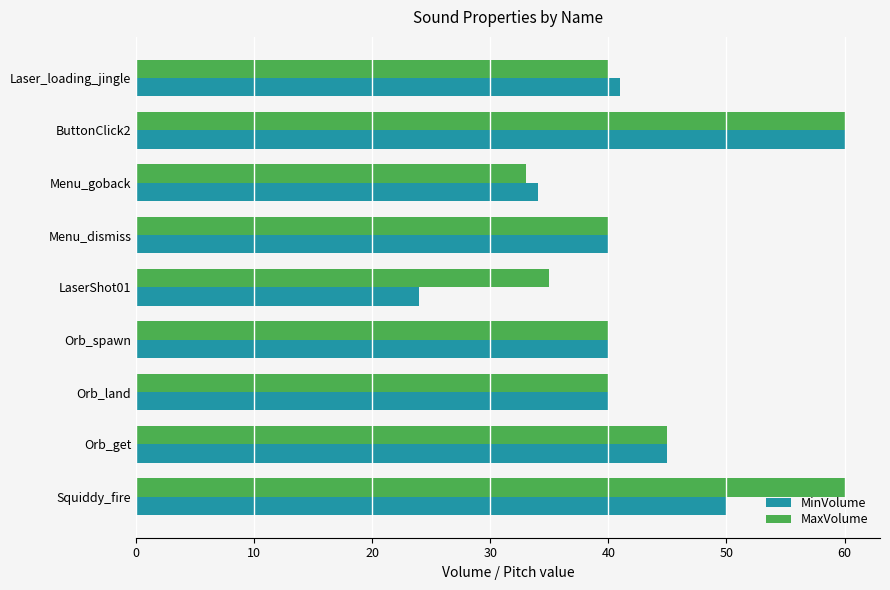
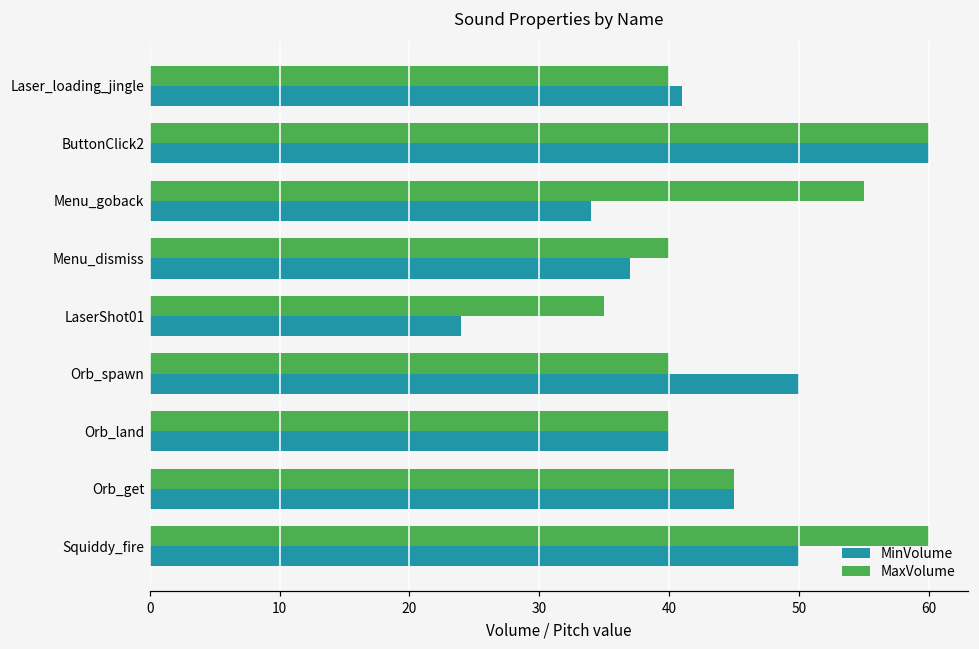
MaxVolume, Menu_goback: 33 -> 55
MinVolume, Menu_dismiss: 40 -> 37
MinVolume, Orb_spawn: 40 -> 50
